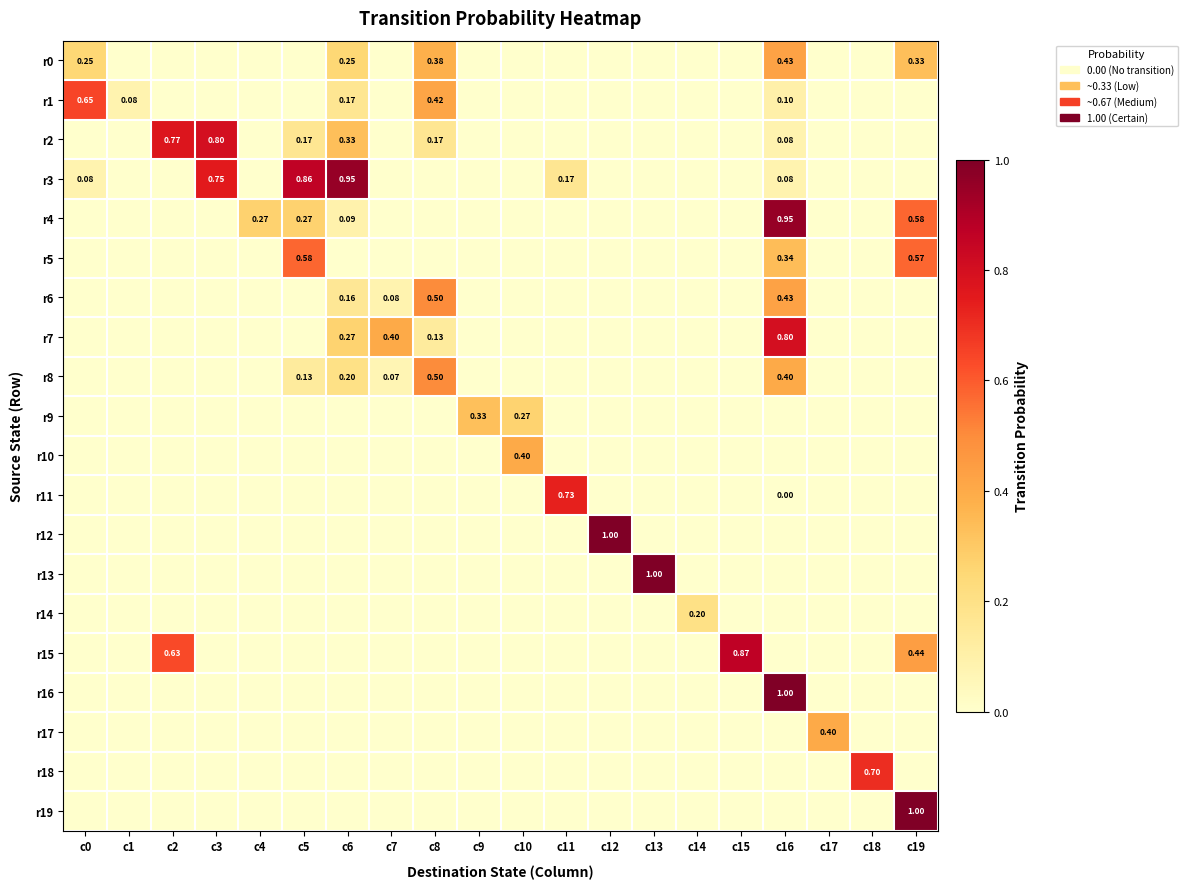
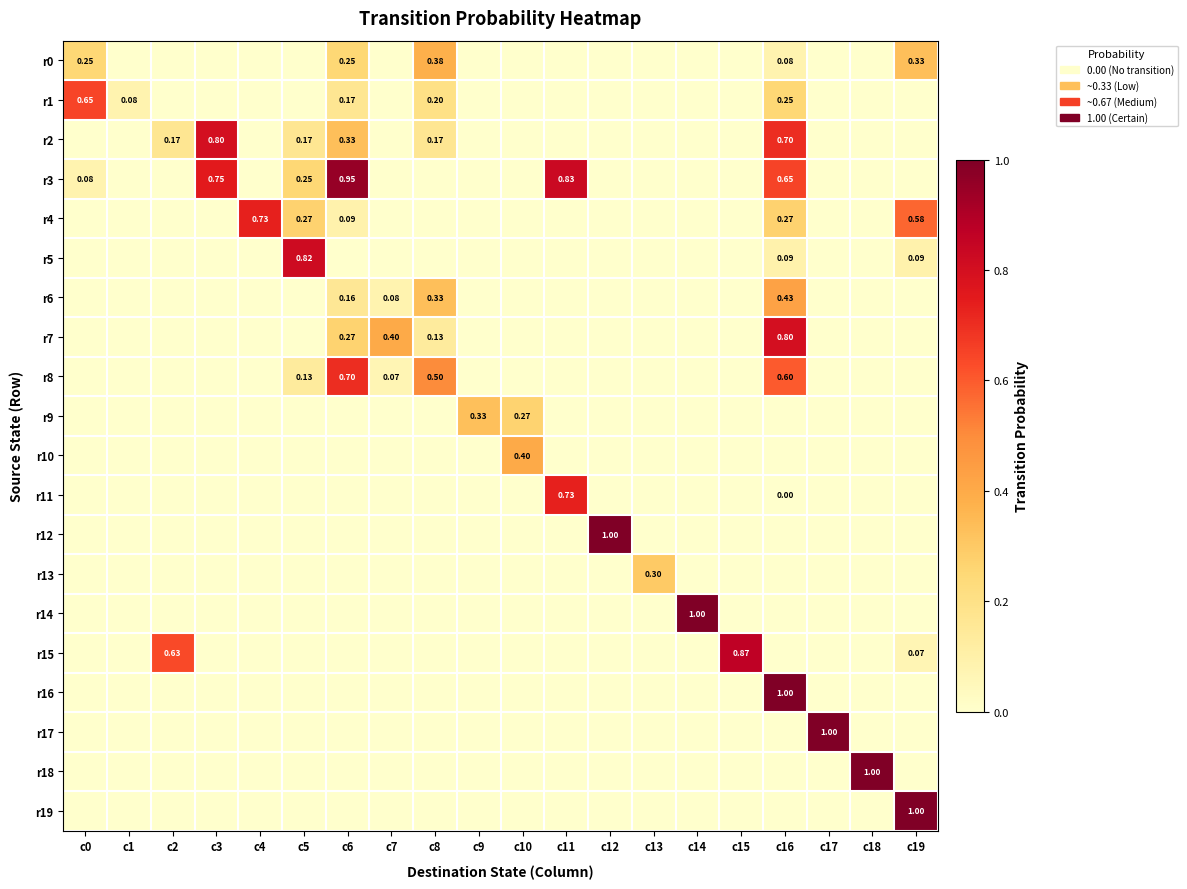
r0, c16: 0.43 -> 0.08
r1, c8: 0.42 -> 0.20
r1, c16: 0.10 -> 0.25
r2, c2: 0.77 -> 0.17
r2, c16: 0.08 -> 0.70
r3, c5: 0.86 -> 0.25
r3, c11: 0.17 -> 0.83
r3, c16: 0.08 -> 0.65
r4, c4: 0.27 -> 0.73
r4, c16: 0.95 -> 0.27
r5, c5: 0.58 -> 0.82
r5, c16: 0.34 -> 0.09
r5, c19: 0.57 -> 0.09
r6, c8: 0.50 -> 0.33
r8, c6: 0.20 -> 0.70
r8, c16: 0.40 -> 0.60
r13, c13: 1.00 -> 0.30
r14, c14: 0.20 -> 1.00
r15, c19: 0.44 -> 0.07
r17, c17: 0.40 -> 1.00
r18, c18: 0.70 -> 1.00
